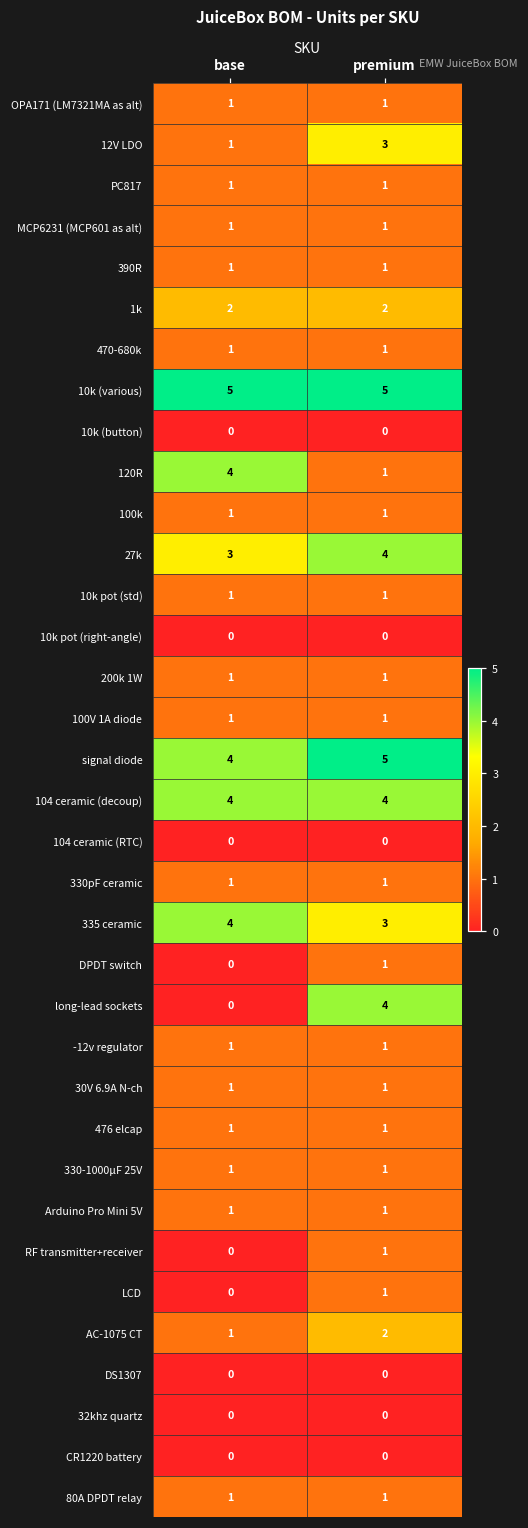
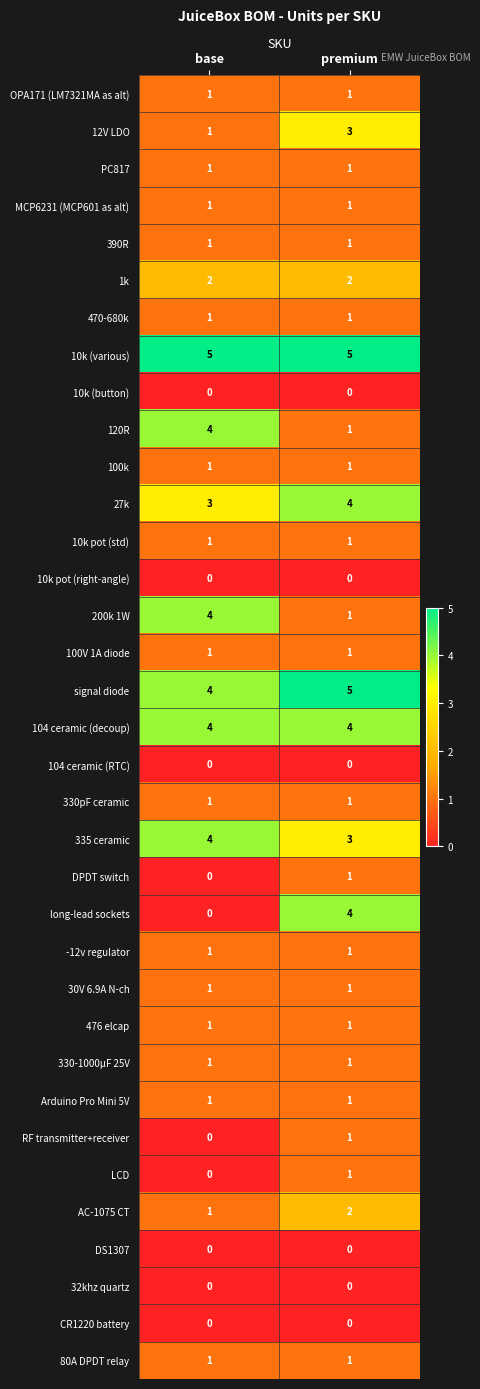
200k 1W, base: 1 -> 4
